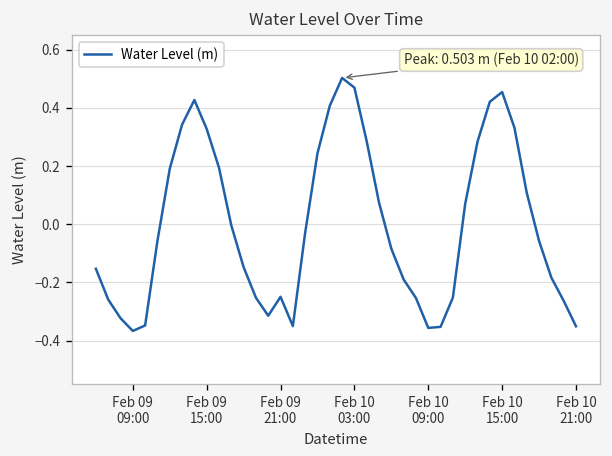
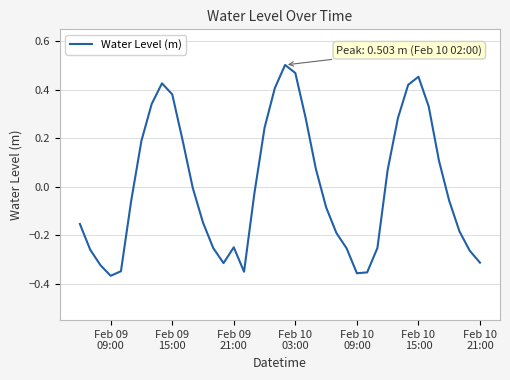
Feb 09 15:00: 0.33 -> 0.38
Feb 10 21:00: -0.35 -> -0.31
